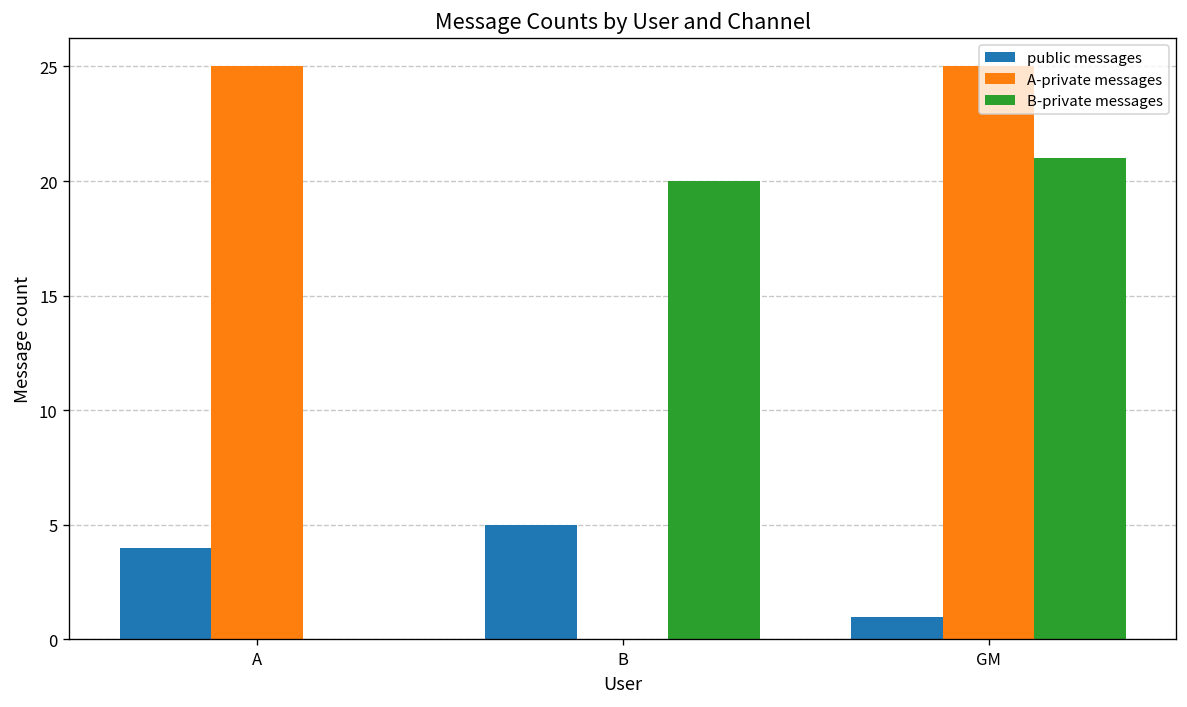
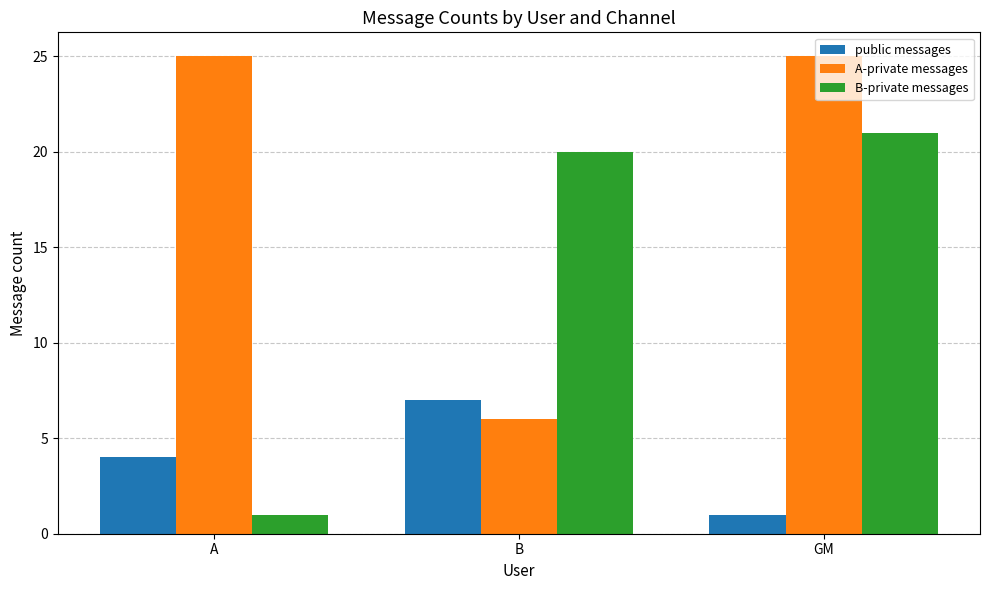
B-private messages, A: 0 -> 1
public messages, B: 5 -> 7
A-private messages, B: 0 -> 6
